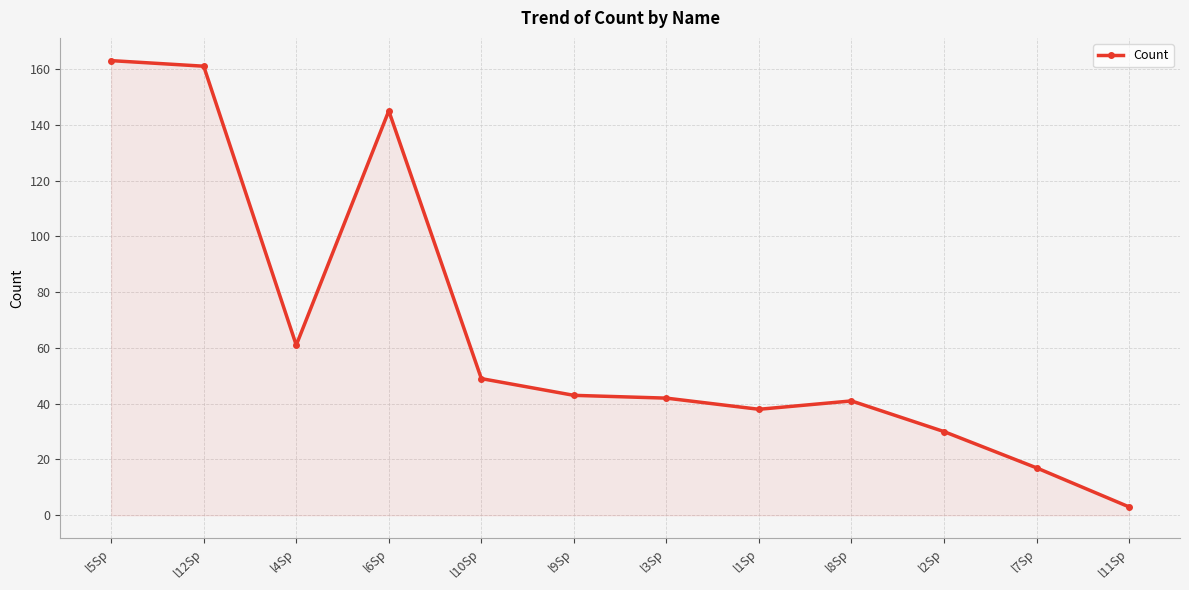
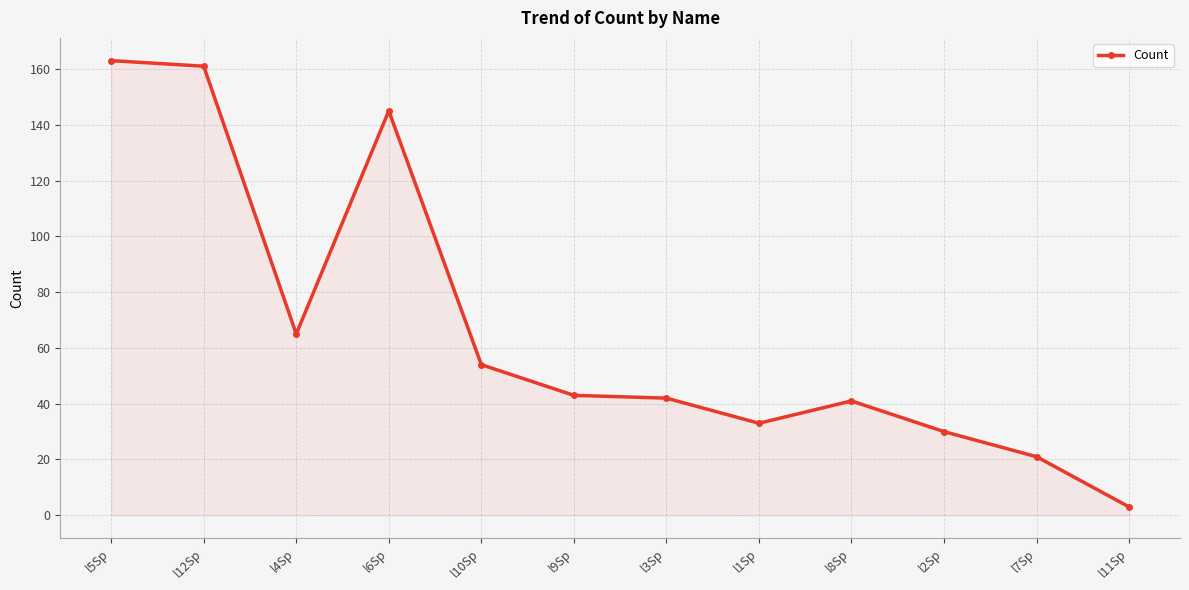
l4Sp: 61 -> 65
l10Sp: 49 -> 54
l1Sp: 38 -> 33
l7Sp: 17 -> 21
